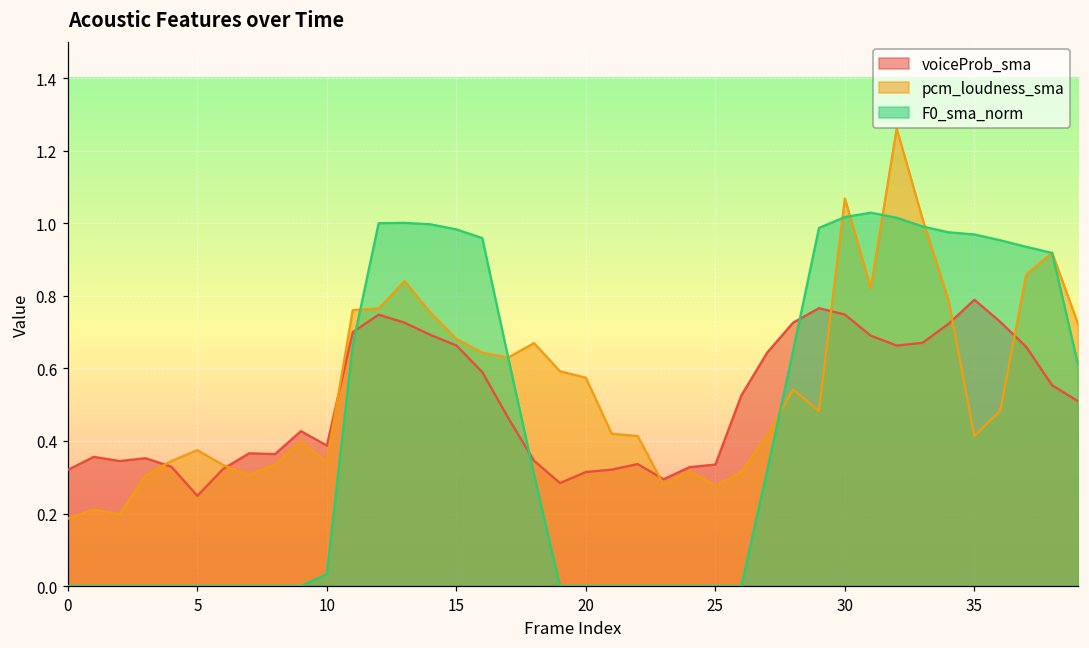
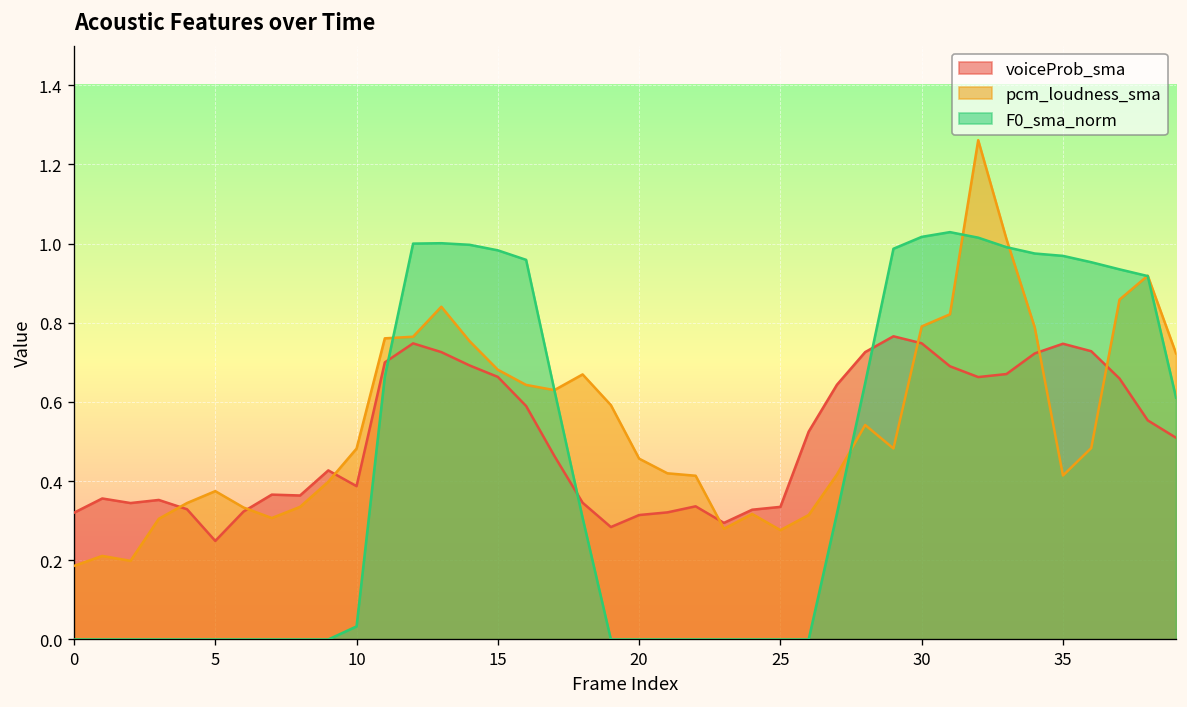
pcm_loudness_sma, 10: 0.34 -> 0.48
pcm_loudness_sma, 20: 0.57 -> 0.46
pcm_loudness_sma, 30: 1.07 -> 0.79
voiceProb_sma, 35: 0.79 -> 0.75
